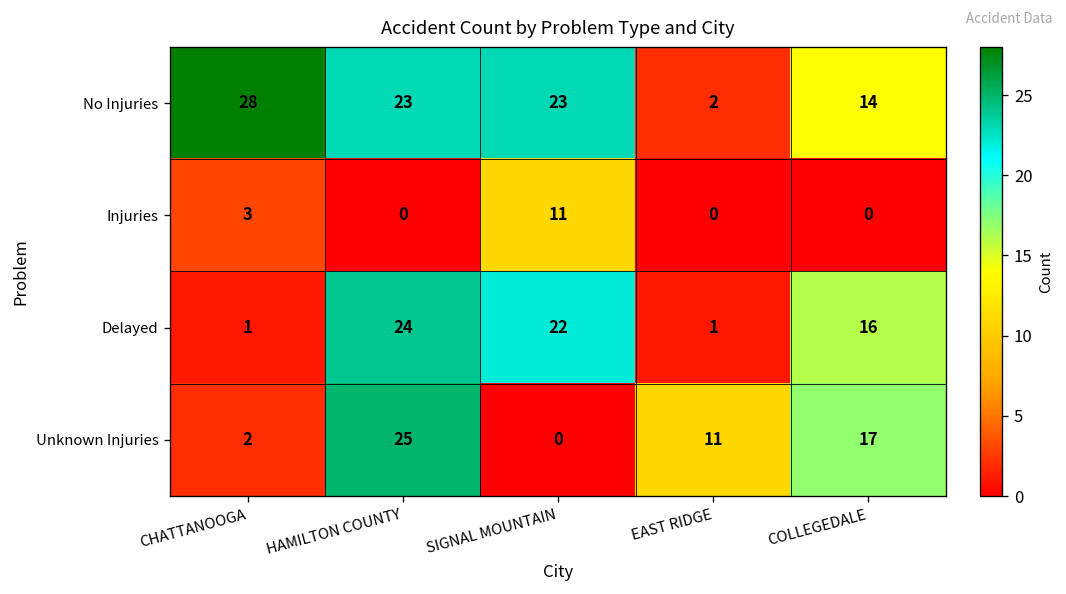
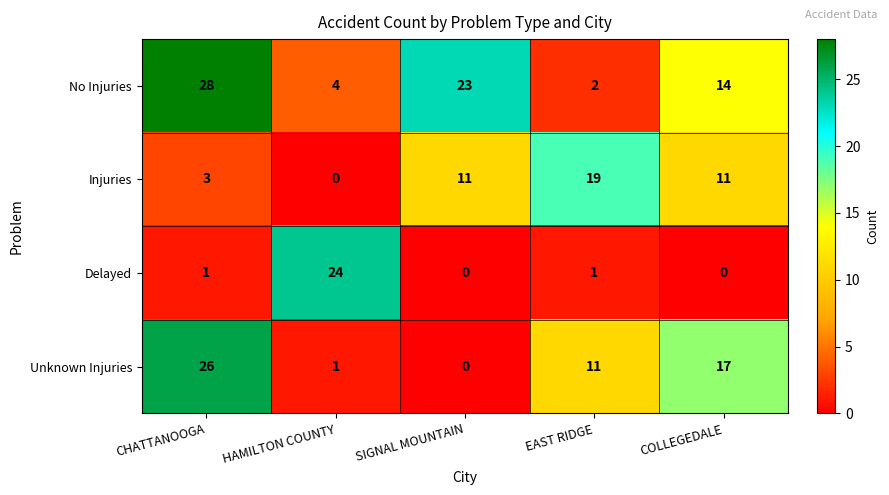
No Injuries, HAMILTON COUNTY: 23 -> 4
Injuries, EAST RIDGE: 0 -> 19
Injuries, COLLEGEDALE: 0 -> 11
Delayed, SIGNAL MOUNTAIN: 22 -> 0
Delayed, COLLEGEDALE: 16 -> 0
Unknown Injuries, CHATTANOOGA: 2 -> 26
Unknown Injuries, HAMILTON COUNTY: 25 -> 1
